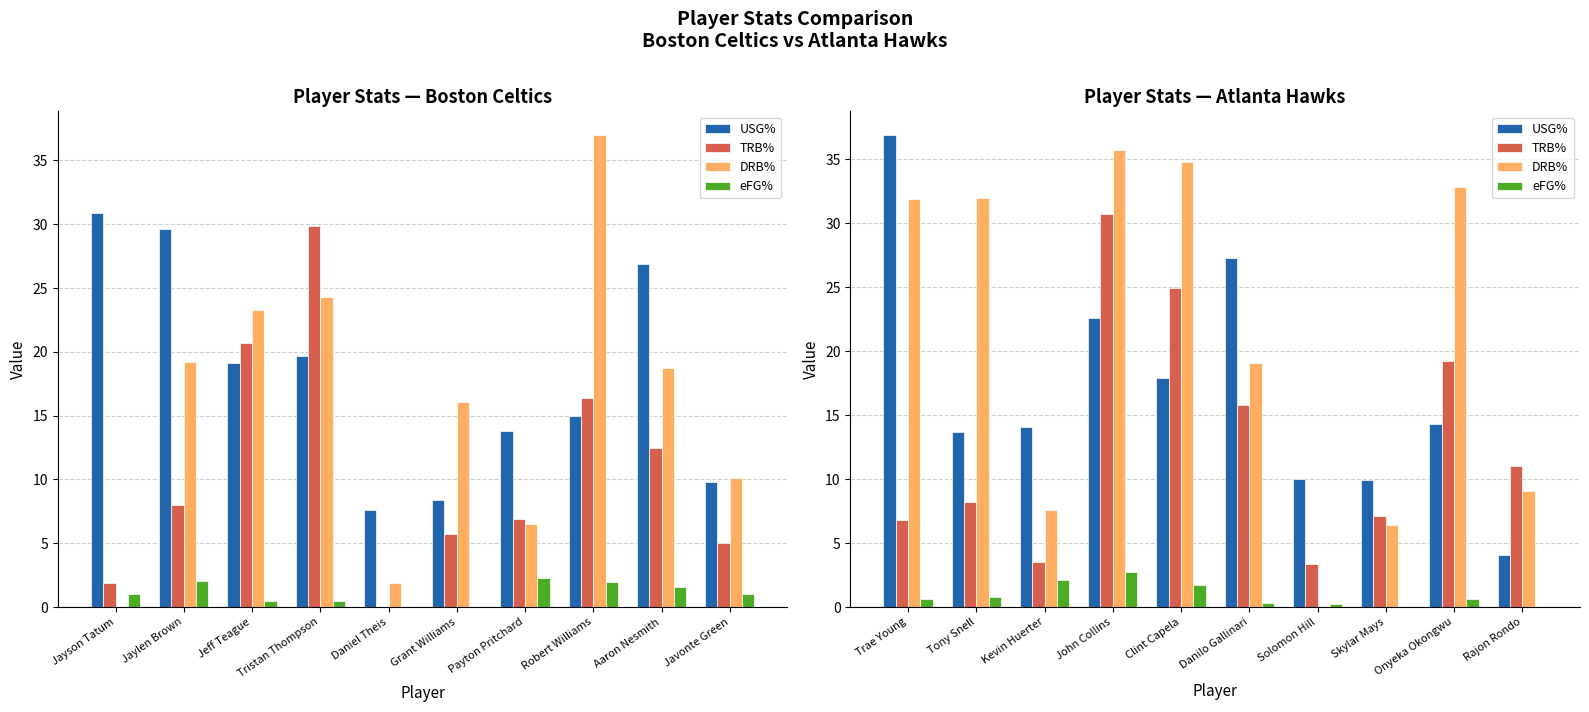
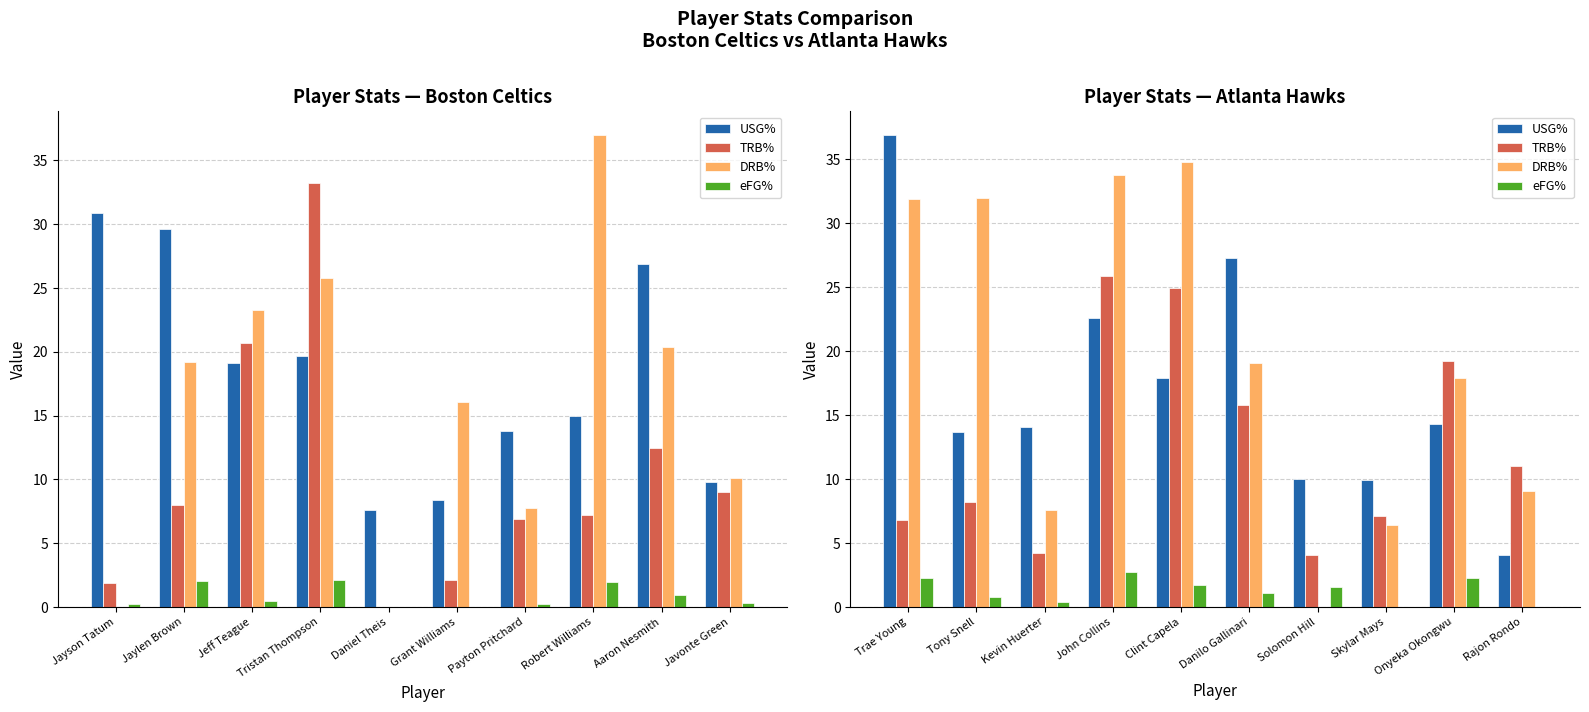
Player Stats — Boston Celtics, eFG%, Jayson Tatum: 1.0 -> 0.2
Player Stats — Boston Celtics, TRB%, Tristan Thompson: 29.9 -> 33.2
Player Stats — Boston Celtics, DRB%, Tristan Thompson: 24.3 -> 25.8
Player Stats — Boston Celtics, eFG%, Tristan Thompson: 0.5 -> 2.1
Player Stats — Boston Celtics, DRB%, Daniel Theis: 1.9 -> 0.0
Player Stats — Boston Celtics, TRB%, Grant Williams: 5.7 -> 2.1
Player Stats — Boston Celtics, DRB%, Payton Pritchard: 6.5 -> 7.8
Player Stats — Boston Celtics, eFG%, Payton Pritchard: 2.3 -> 0.2
Player Stats — Boston Celtics, TRB%, Robert Williams: 16.4 -> 7.2
Player Stats — Boston Celtics, DRB%, Aaron Nesmith: 18.7 -> 20.4
Player Stats — Boston Celtics, eFG%, Aaron Nesmith: 1.6 -> 0.9
Player Stats — Boston Celtics, TRB%, Javonte Green: 5 -> 9
Player Stats — Boston Celtics, eFG%, Javonte Green: 1.0 -> 0.3
Player Stats — Atlanta Hawks, eFG%, Trae Young: 0.6 -> 2.3
Player Stats — Atlanta Hawks, TRB%, Kevin Huerter: 3.5 -> 4.2
Player Stats — Atlanta Hawks, eFG%, Kevin Huerter: 2.1 -> 0.4
Player Stats — Atlanta Hawks, TRB%, John Collins: 30.7 -> 25.9
Player Stats — Atlanta Hawks, DRB%, John Collins: 35.7 -> 33.8
Player Stats — Atlanta Hawks, eFG%, Danilo Gallinari: 0.4 -> 1.1
Player Stats — Atlanta Hawks, TRB%, Solomon Hill: 3.4 -> 4.1
Player Stats — Atlanta Hawks, eFG%, Solomon Hill: 0.3 -> 1.6
Player Stats — Atlanta Hawks, DRB%, Onyeka Okongwu: 32.8 -> 17.9
Player Stats — Atlanta Hawks, eFG%, Onyeka Okongwu: 0.7 -> 2.3
